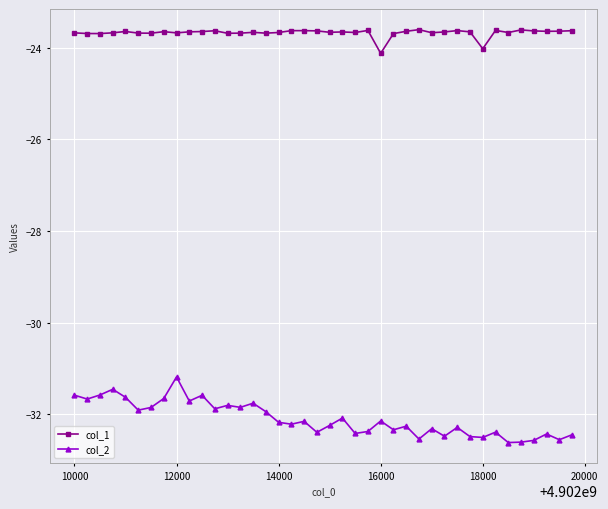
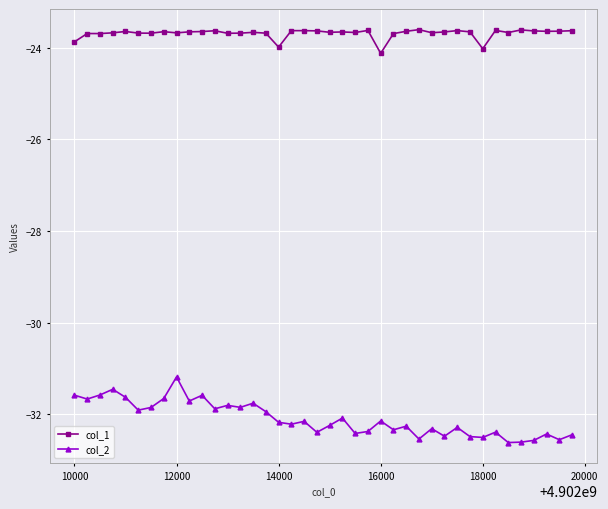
col_1, 10000: -23.7 -> -23.9
col_1, 14000: -23.7 -> -24.0
